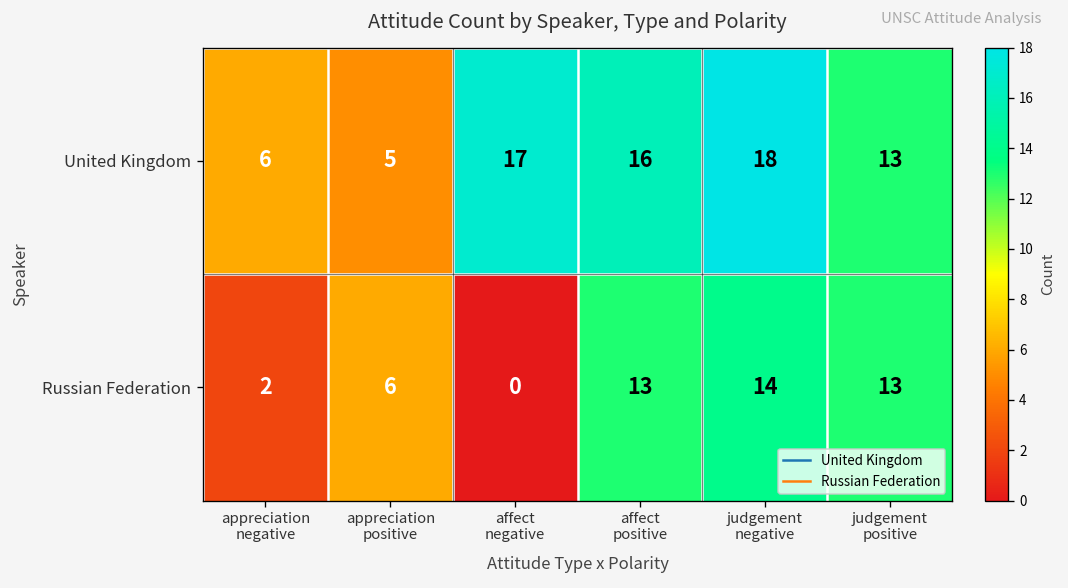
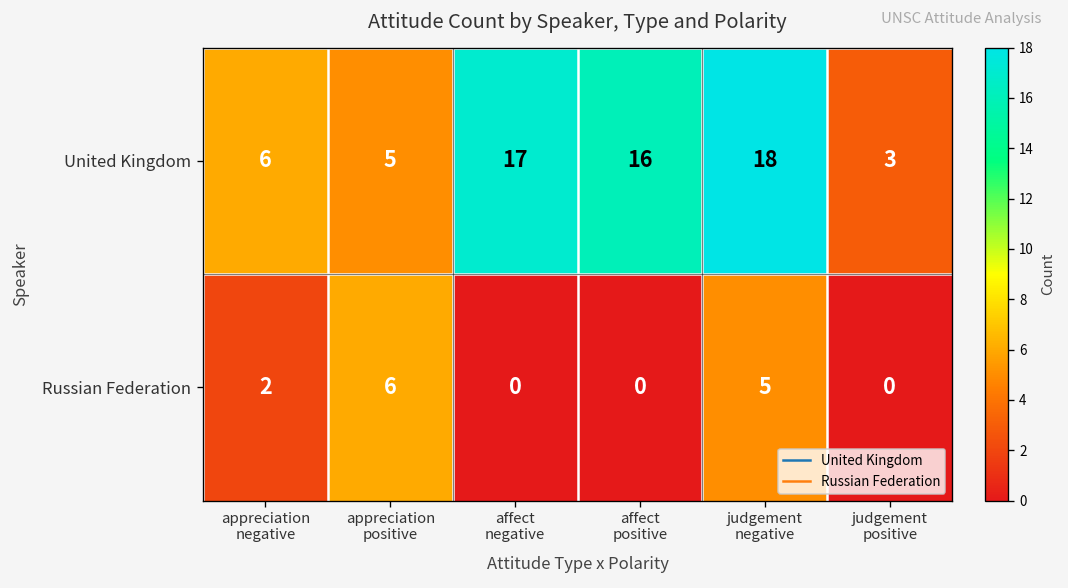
United Kingdom, judgement positive: 13 -> 3
Russian Federation, affect positive: 13 -> 0
Russian Federation, judgement negative: 14 -> 5
Russian Federation, judgement positive: 13 -> 0
